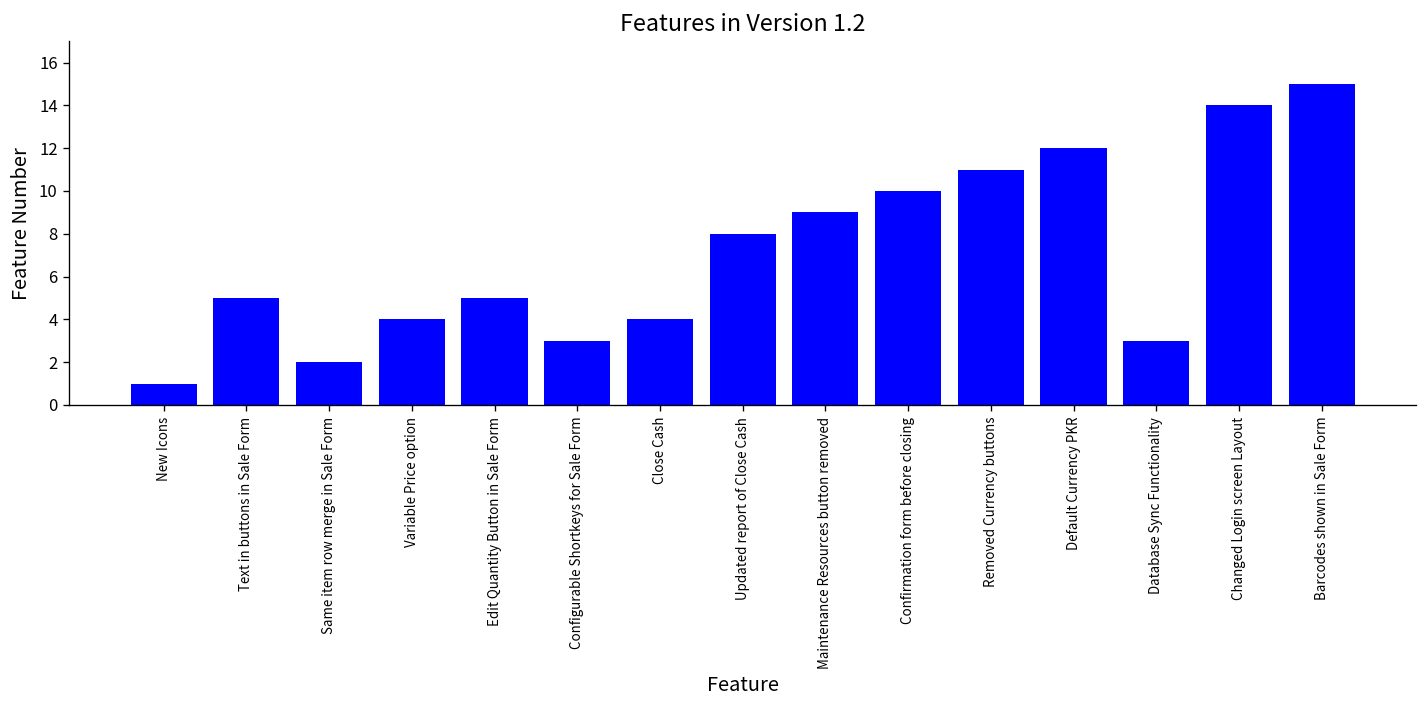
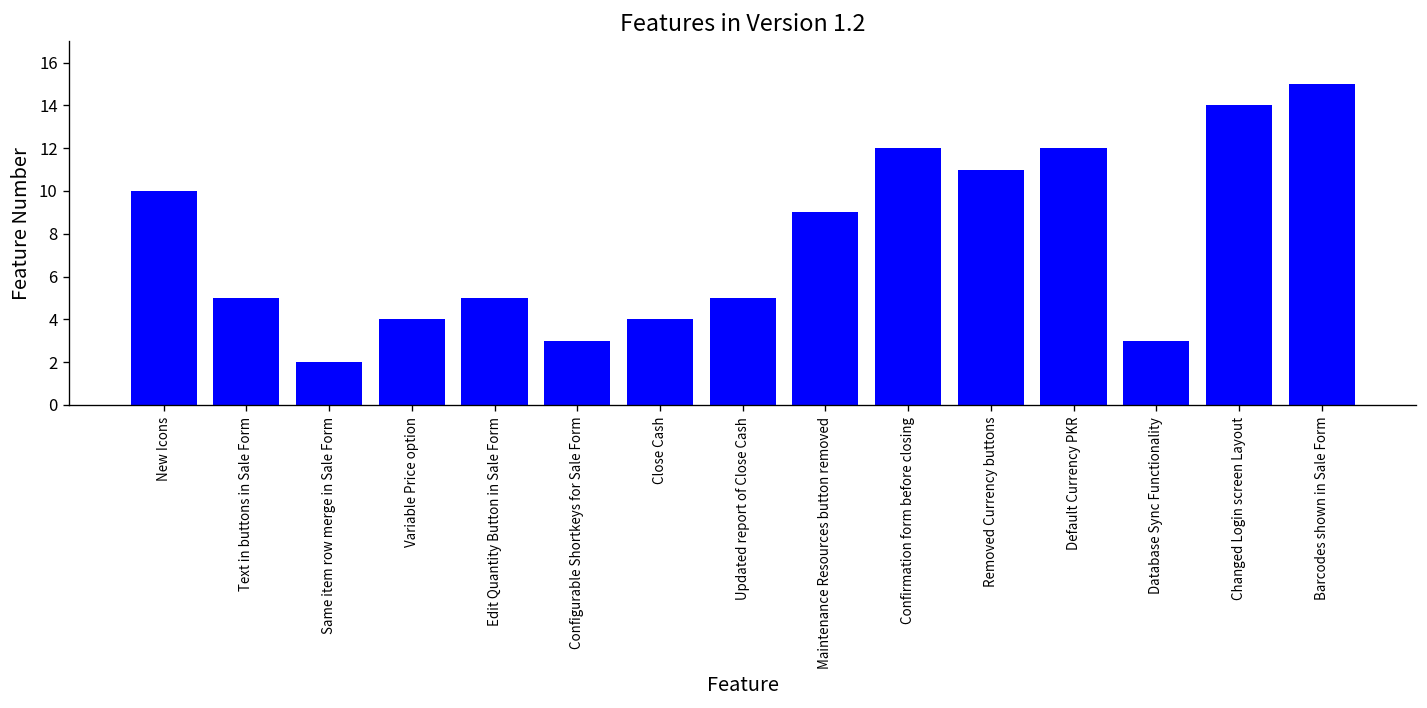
New Icons: 1 -> 10
Updated report of Close Cash: 8 -> 5
Confirmation form before closing: 10 -> 12
